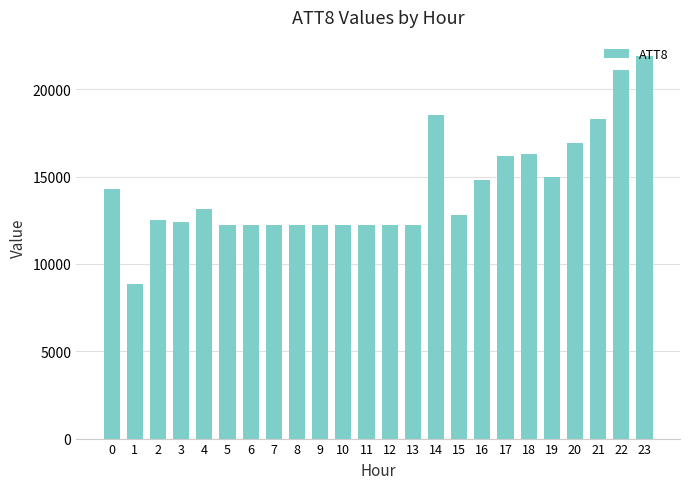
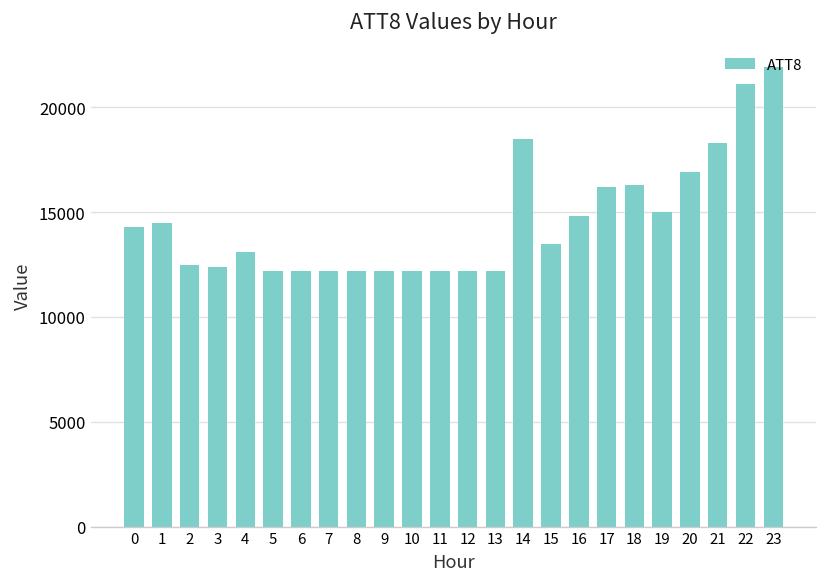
1: 8900 -> 14500
15: 12800 -> 13500
